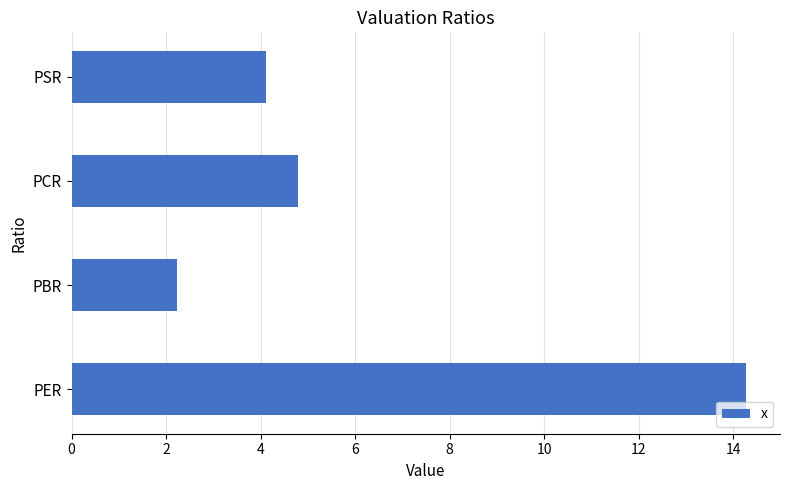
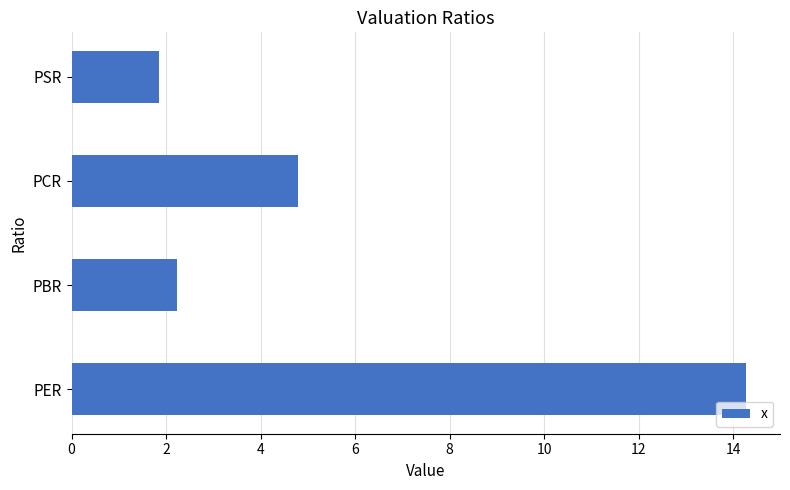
PSR: 4.1 -> 1.9
